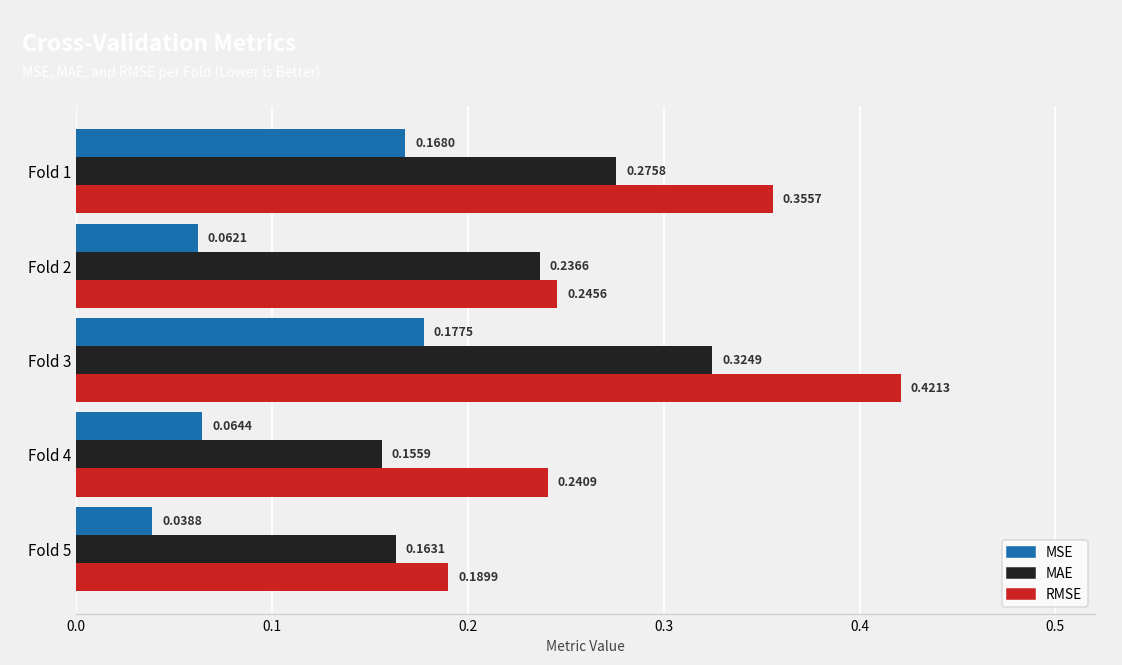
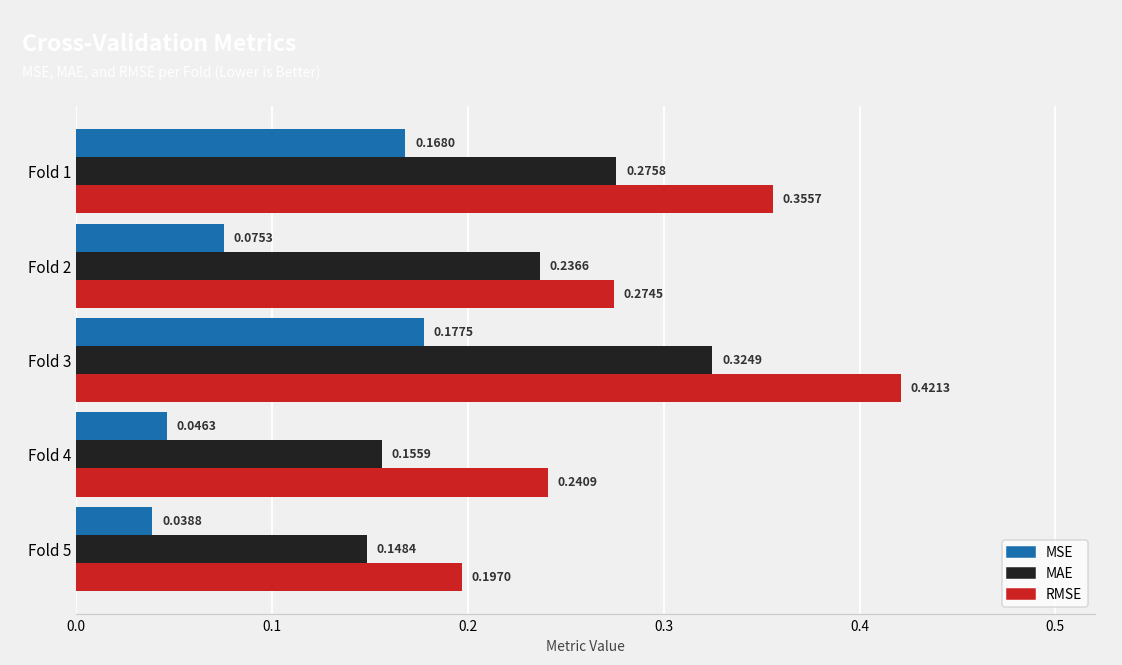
MSE, Fold 2: 0.0621 -> 0.0753
RMSE, Fold 2: 0.2456 -> 0.2745
MSE, Fold 4: 0.0644 -> 0.0463
MAE, Fold 5: 0.1631 -> 0.1484
RMSE, Fold 5: 0.1899 -> 0.1970
